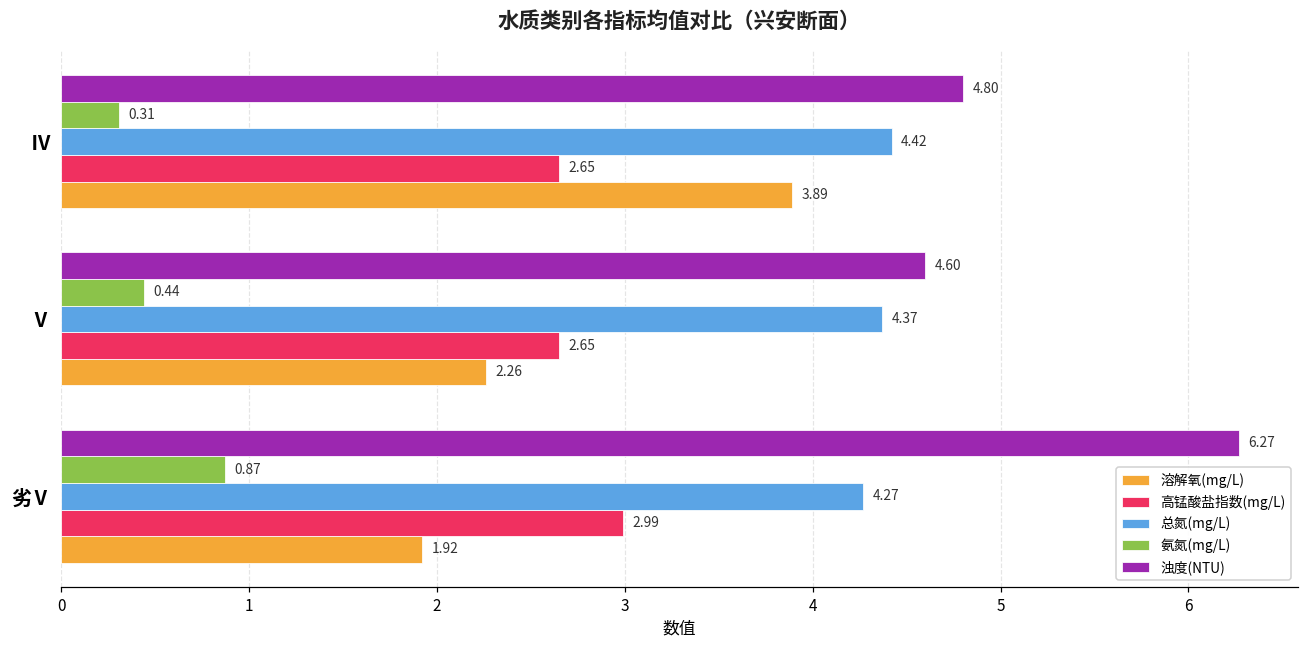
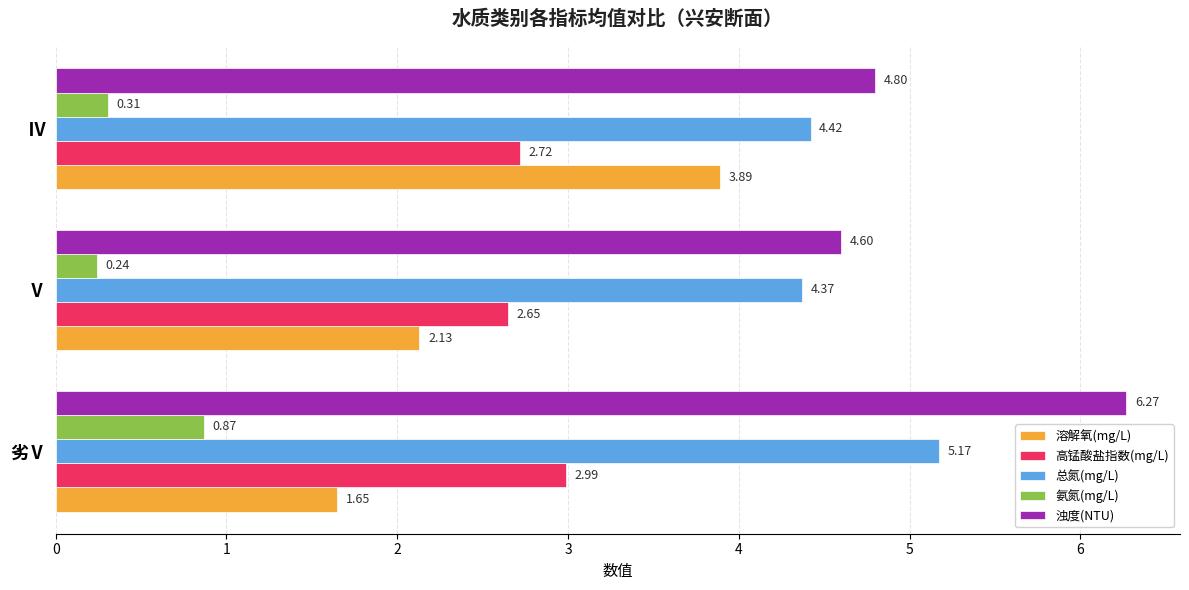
高锰酸盐指数(mg/L), Ⅳ: 2.65 -> 2.72
氨氮(mg/L), Ⅴ: 0.44 -> 0.24
溶解氧(mg/L), Ⅴ: 2.26 -> 2.13
总氮(mg/L), 劣Ⅴ: 4.27 -> 5.17
溶解氧(mg/L), 劣Ⅴ: 1.92 -> 1.65
